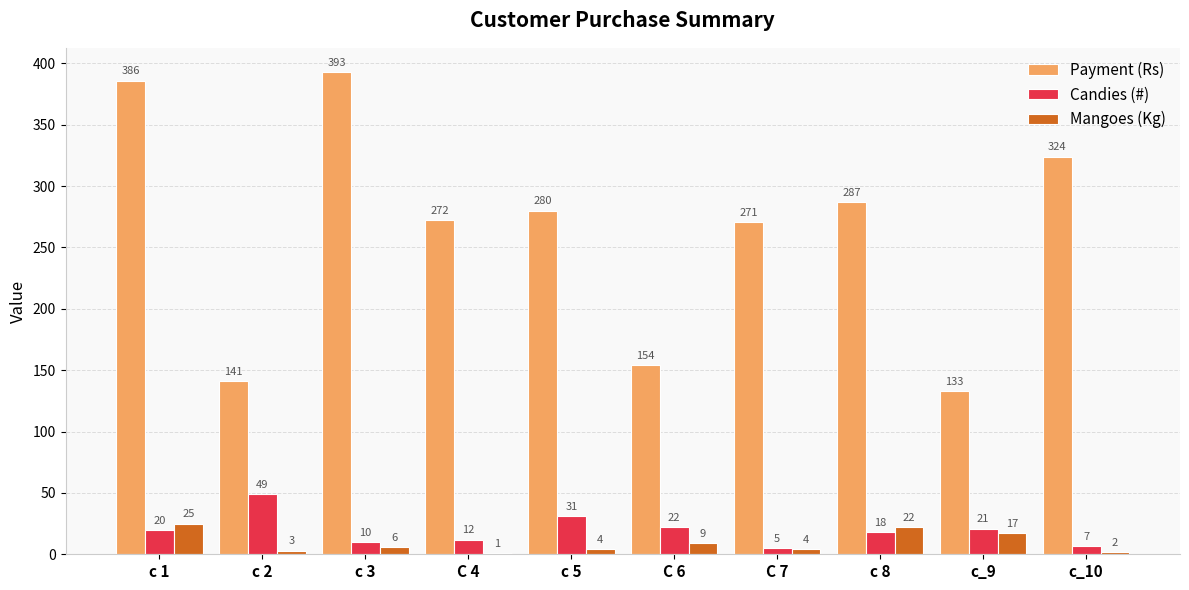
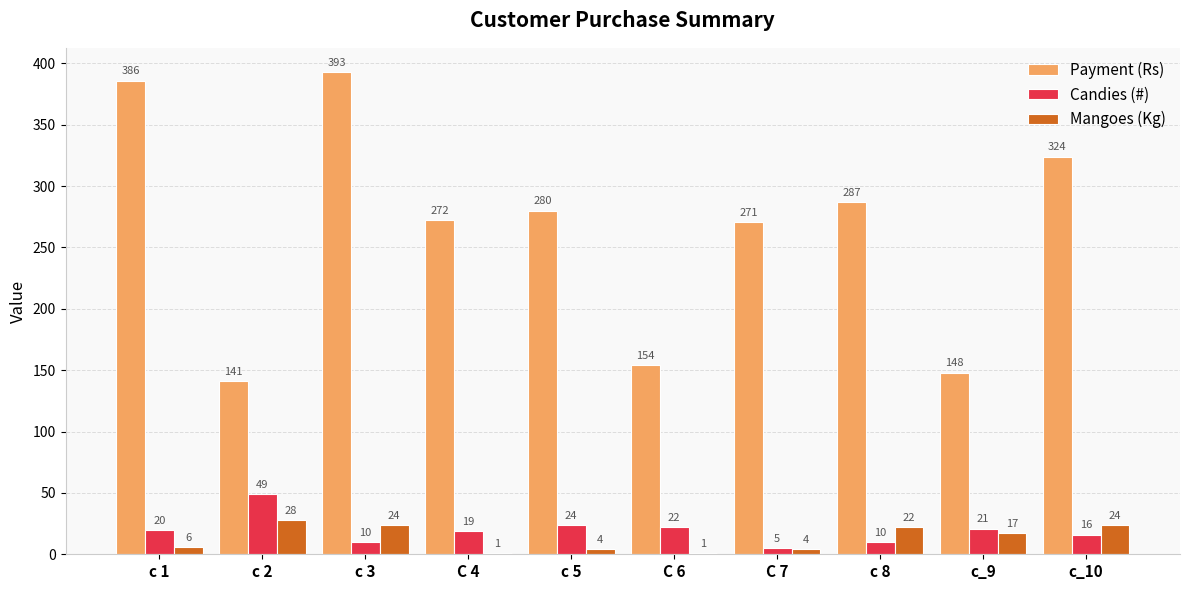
Mangoes (Kg), c 1: 25 -> 6
Mangoes (Kg), c 2: 3 -> 28
Mangoes (Kg), c 3: 6 -> 24
Candies (#), C 4: 12 -> 19
Candies (#), c 5: 31 -> 24
Mangoes (Kg), C 6: 9 -> 1
Candies (#), c 8: 18 -> 10
Payment (Rs), c_9: 133 -> 148
Candies (#), c_10: 7 -> 16
Mangoes (Kg), c_10: 2 -> 24
